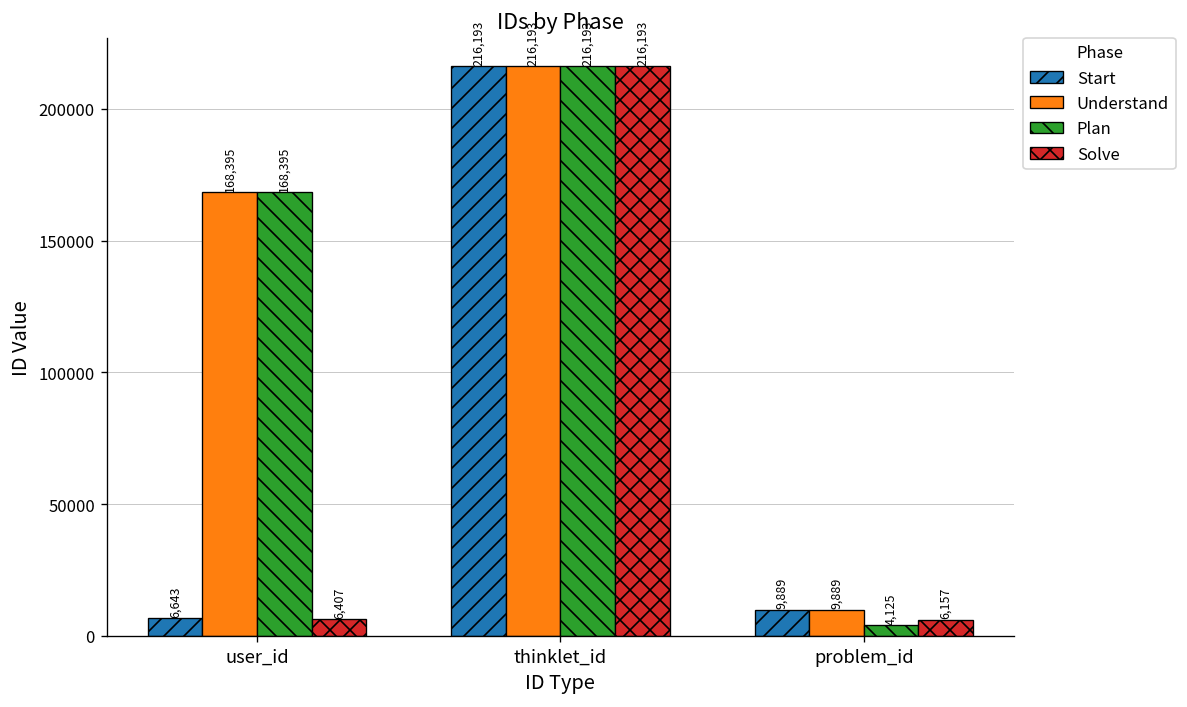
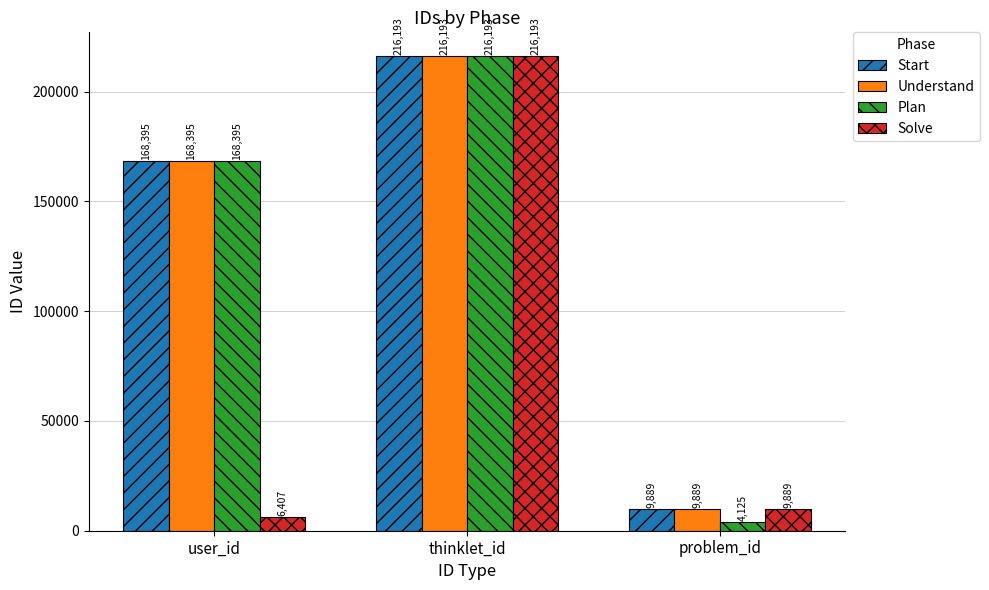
Start, user_id: 6,643 -> 168,395
Solve, problem_id: 6,157 -> 9,889
